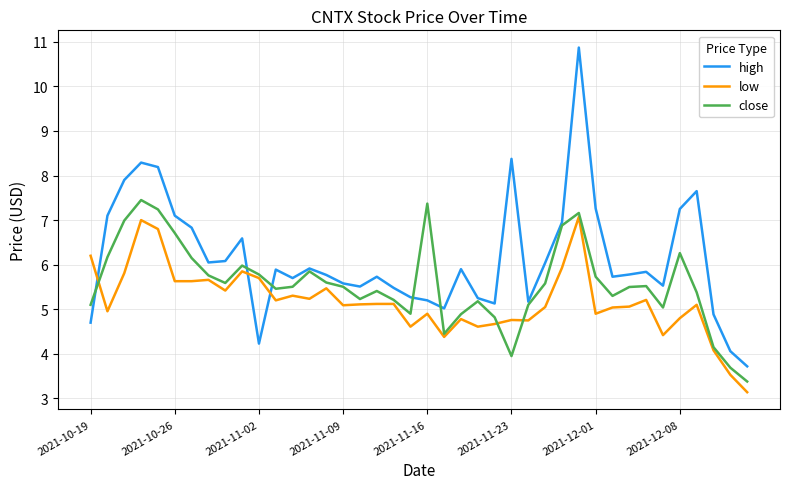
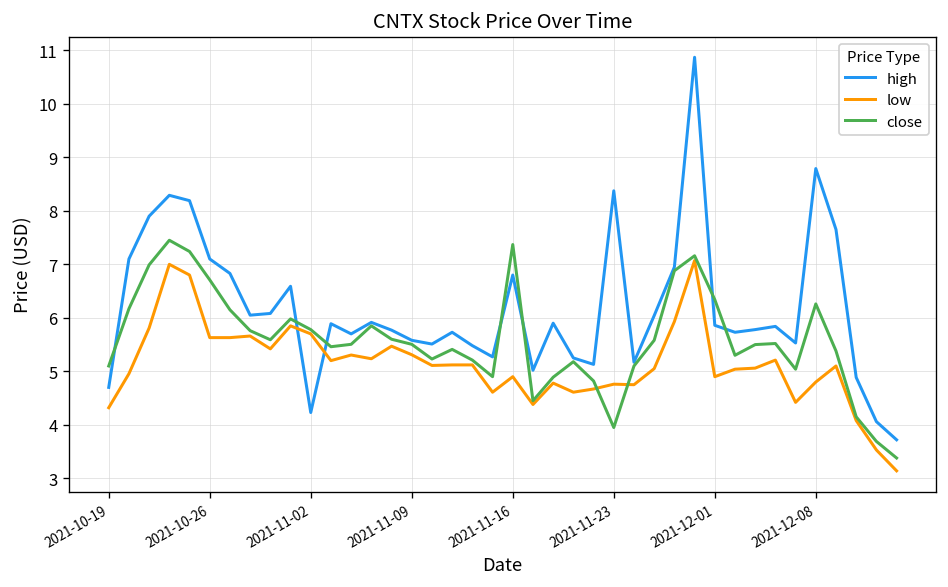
low, 2021-10-19: 6.2 -> 4.3
low, 2021-11-09: 5.1 -> 5.3
high, 2021-11-16: 5.2 -> 6.8
high, 2021-12-01: 7.3 -> 5.9
close, 2021-12-01: 5.7 -> 6.3
high, 2021-12-08: 7.3 -> 8.8
